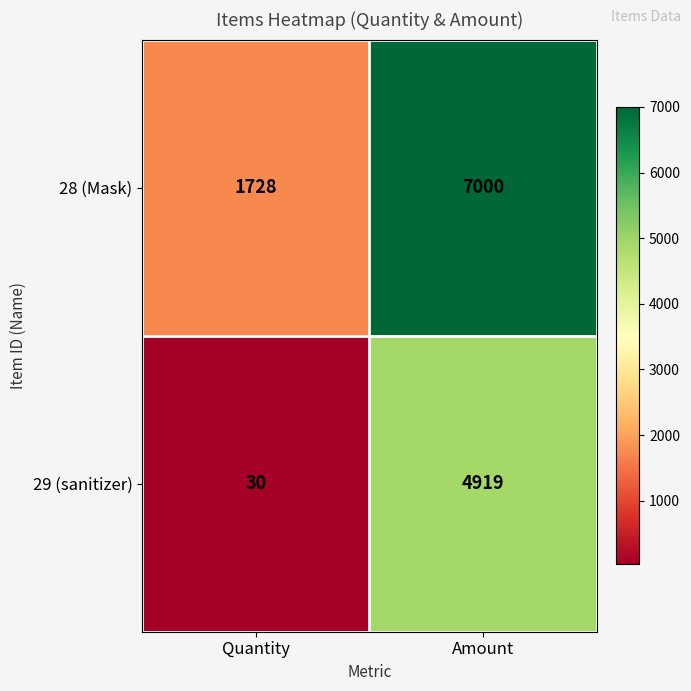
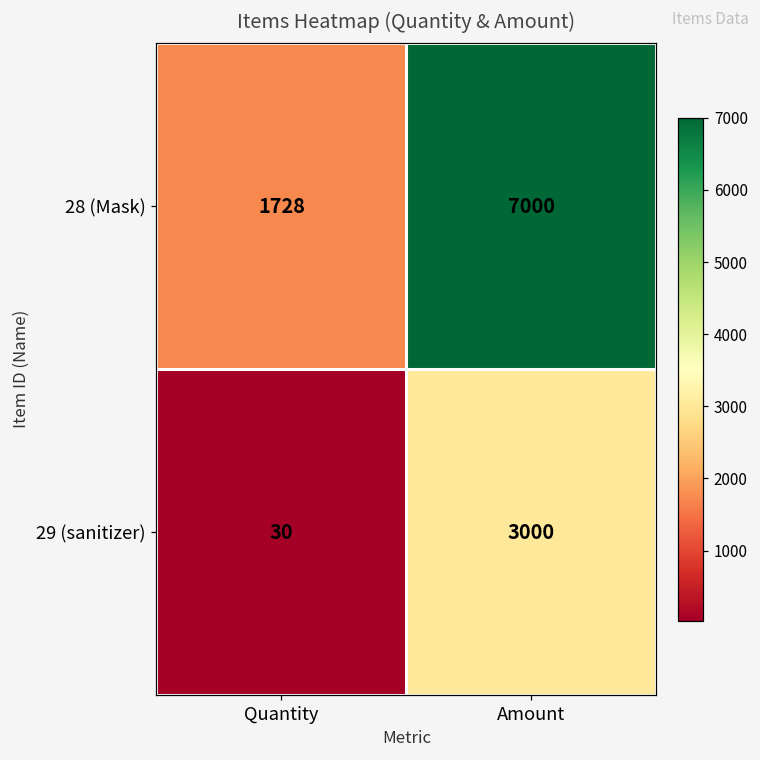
29 (sanitizer), Amount: 4919 -> 3000
